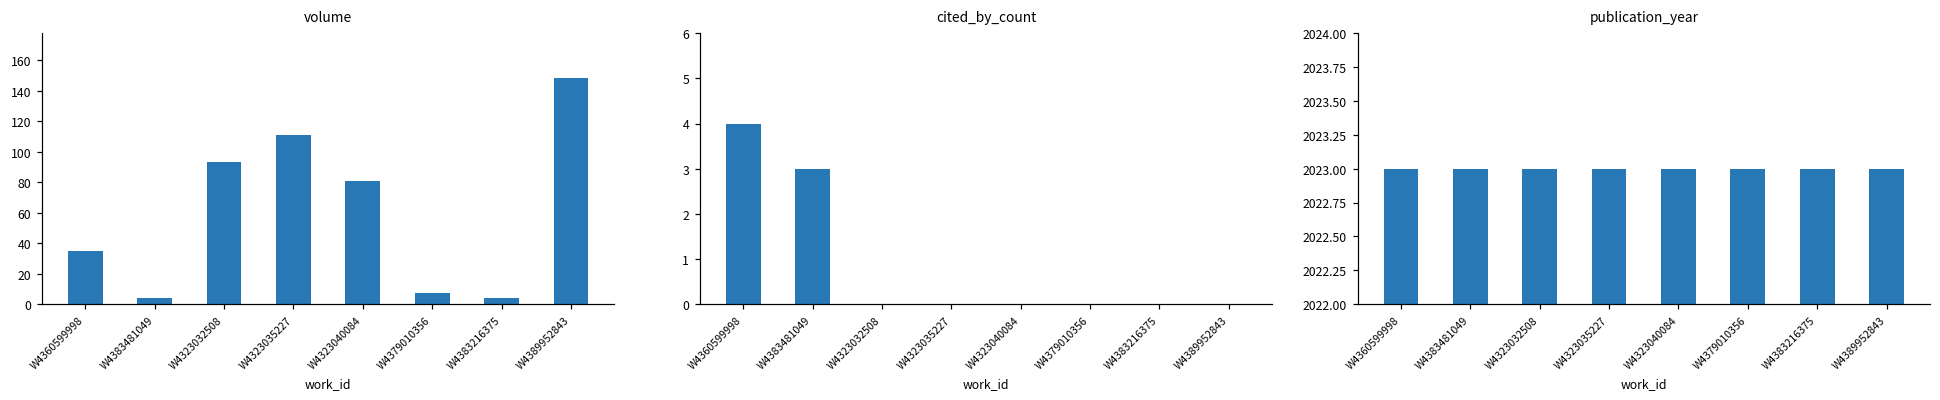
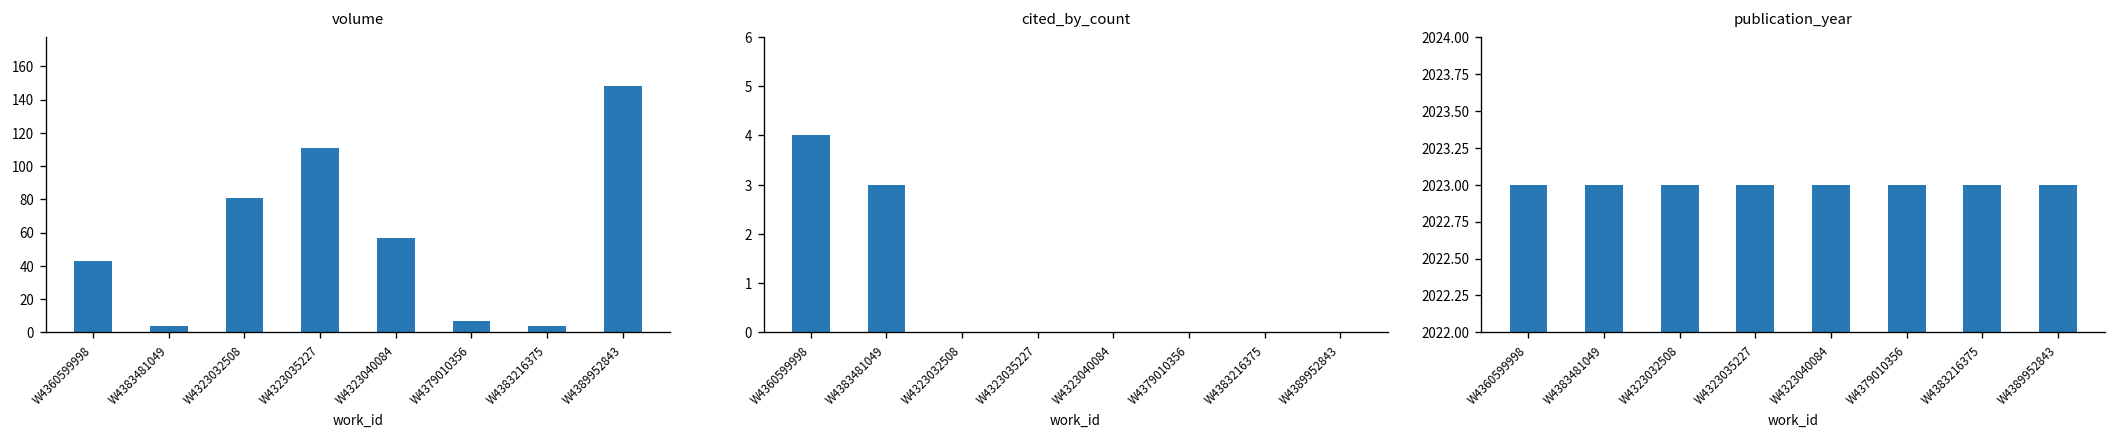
volume, W4360599998: 35 -> 43
volume, W4323032508: 93 -> 81
volume, W4323040084: 81 -> 57
